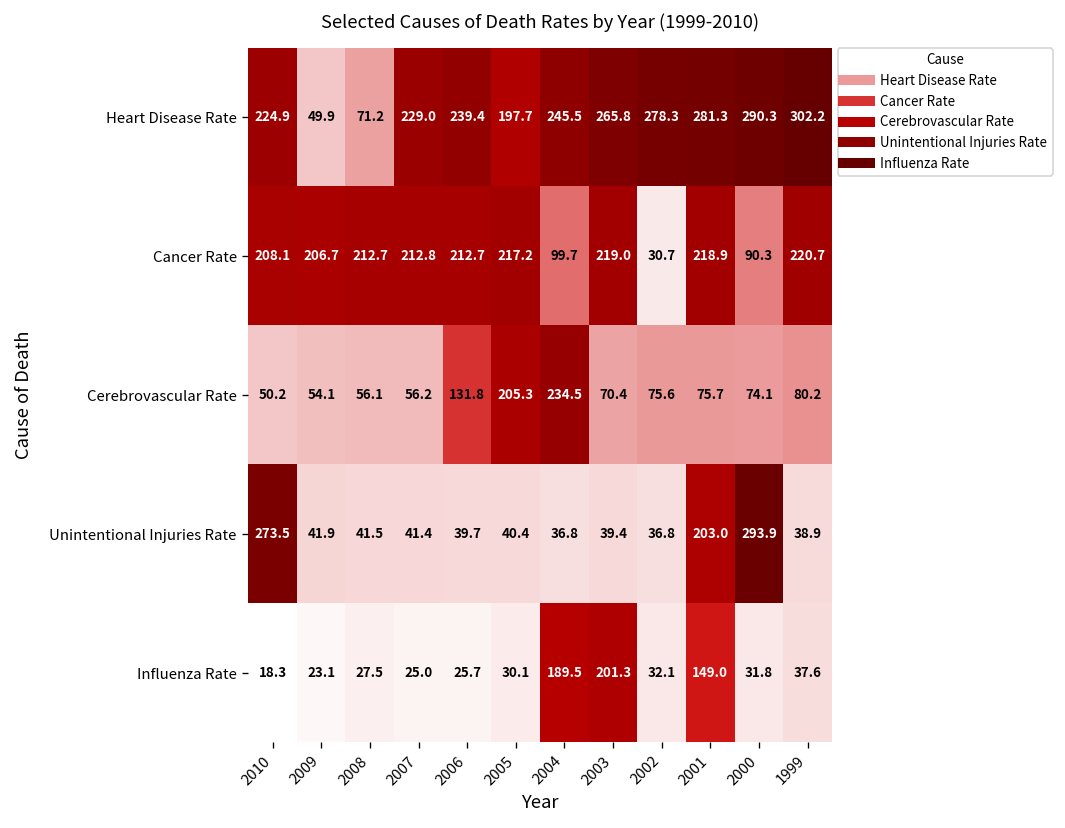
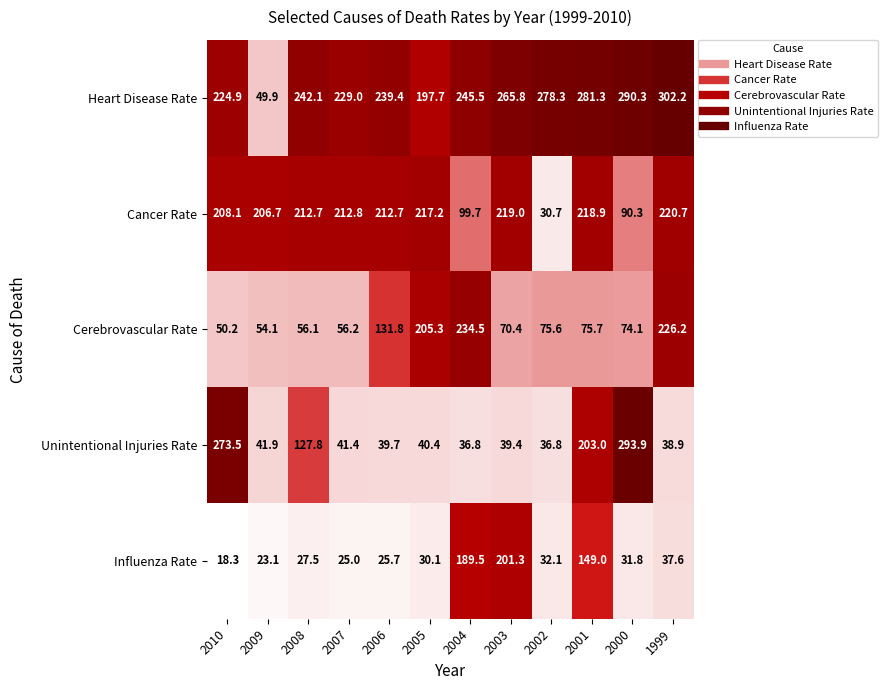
Heart Disease Rate, 2008: 71.2 -> 242.1
Cerebrovascular Rate, 1999: 80.2 -> 226.2
Unintentional Injuries Rate, 2008: 41.5 -> 127.8
